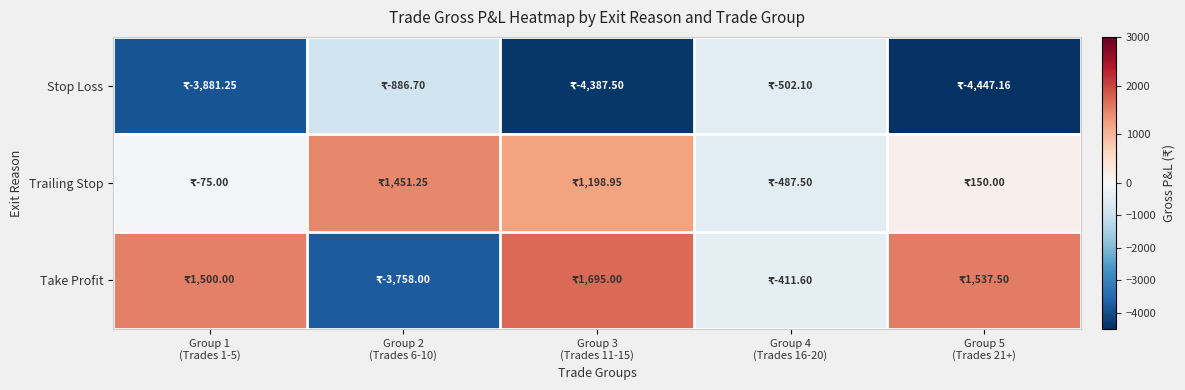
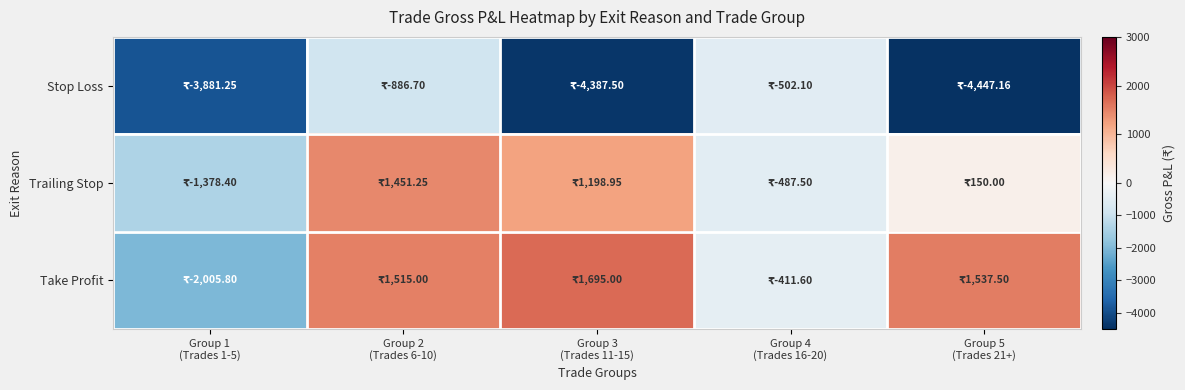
Trailing Stop, Group 1 (Trades 1-5): -75.00 -> -1,378.40
Take Profit, Group 1 (Trades 1-5): 1,500.00 -> -2,005.80
Take Profit, Group 2 (Trades 6-10): -3,758.00 -> 1,515.00
